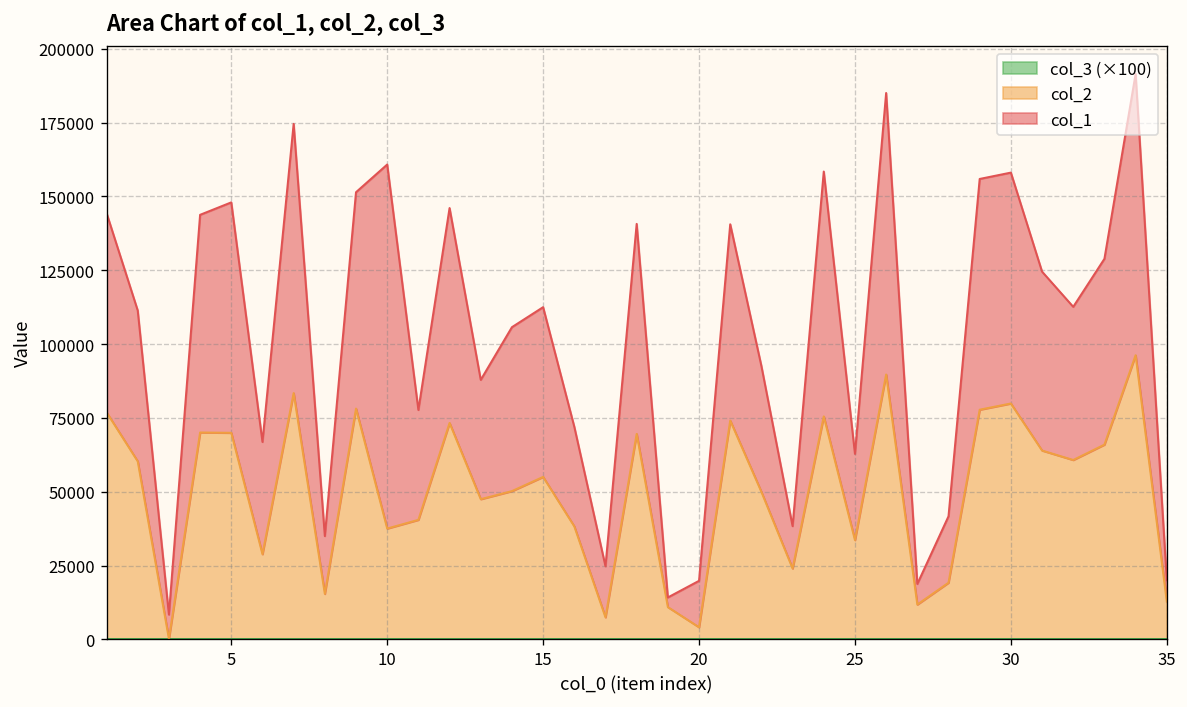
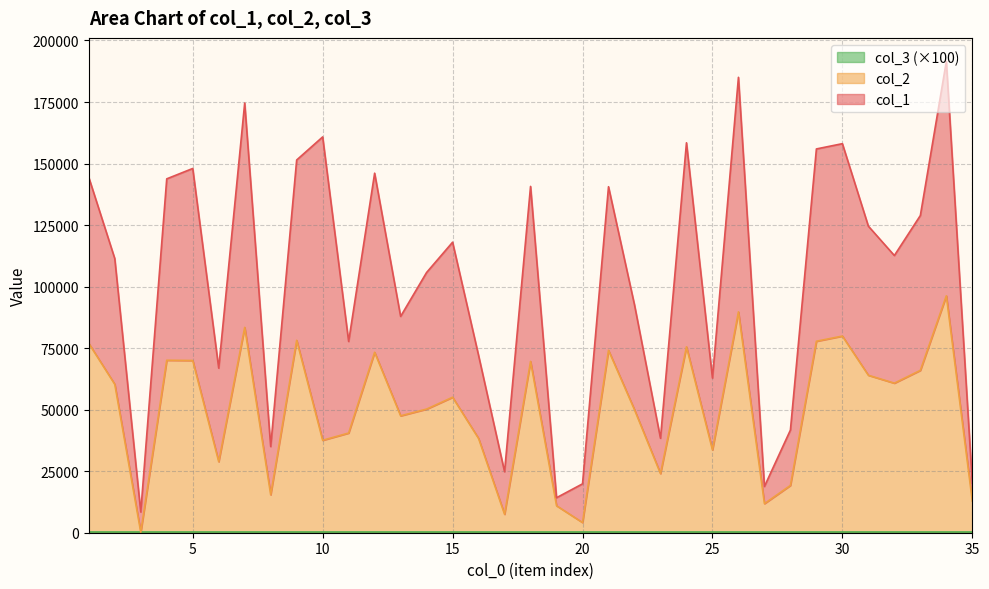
col_1, 15: 57000 -> 63000
